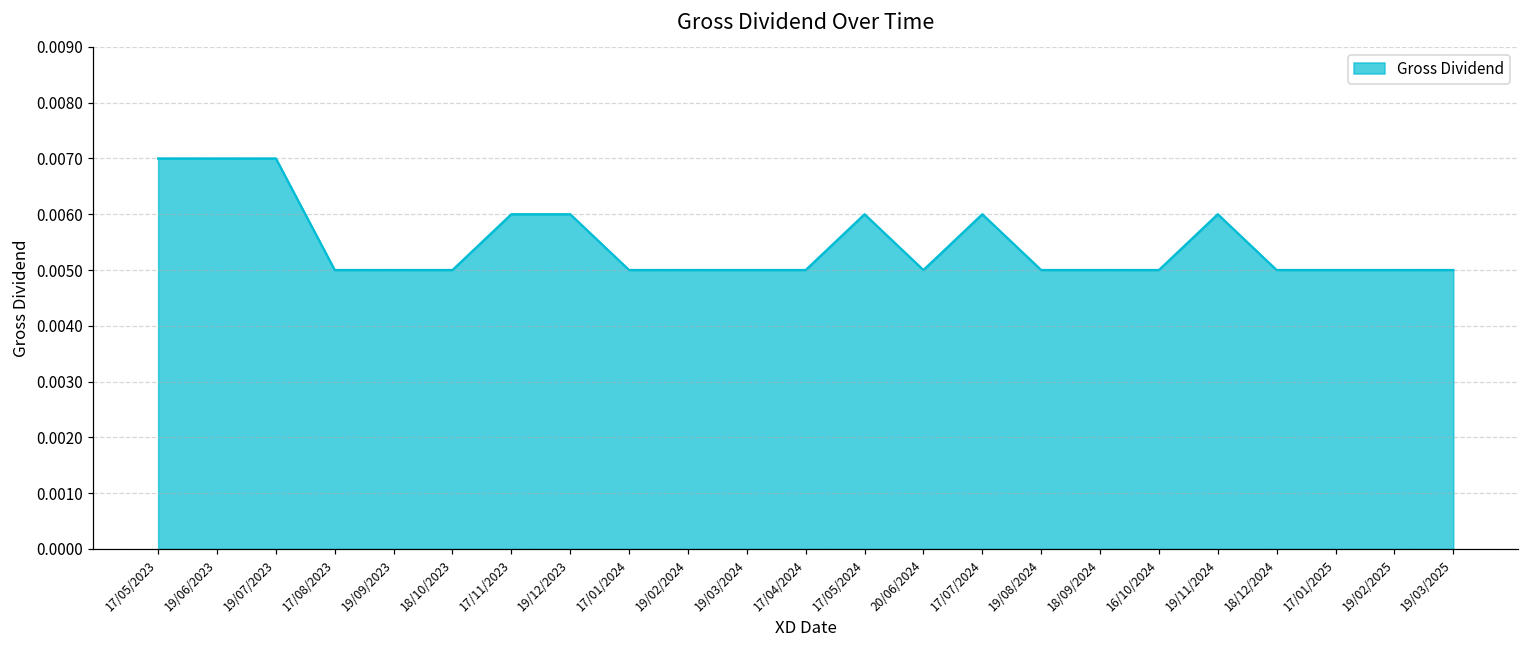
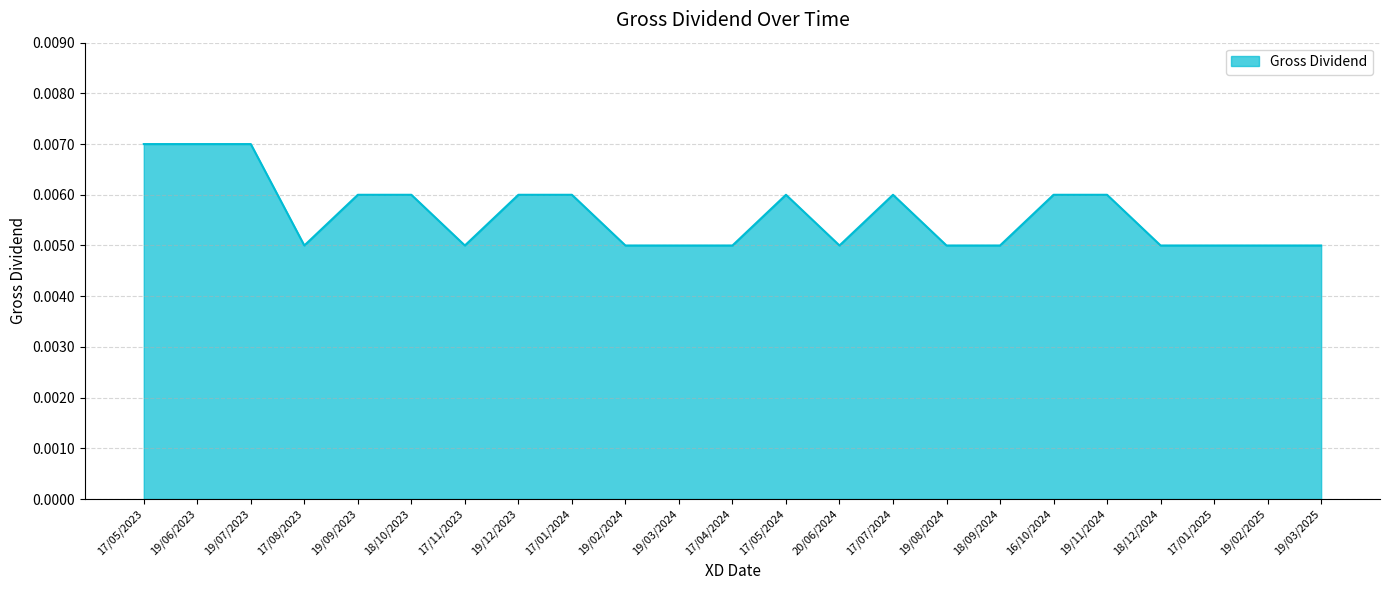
19/09/2023: 0.005 -> 0.006
18/10/2023: 0.005 -> 0.006
17/11/2023: 0.006 -> 0.005
17/01/2024: 0.005 -> 0.006
16/10/2024: 0.005 -> 0.006
